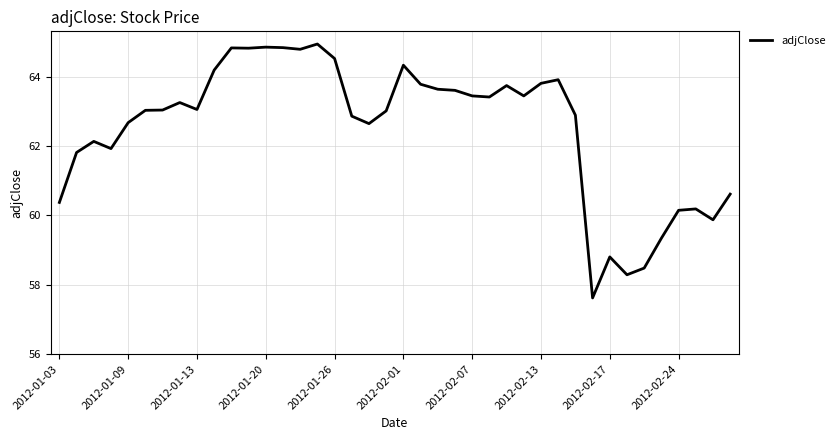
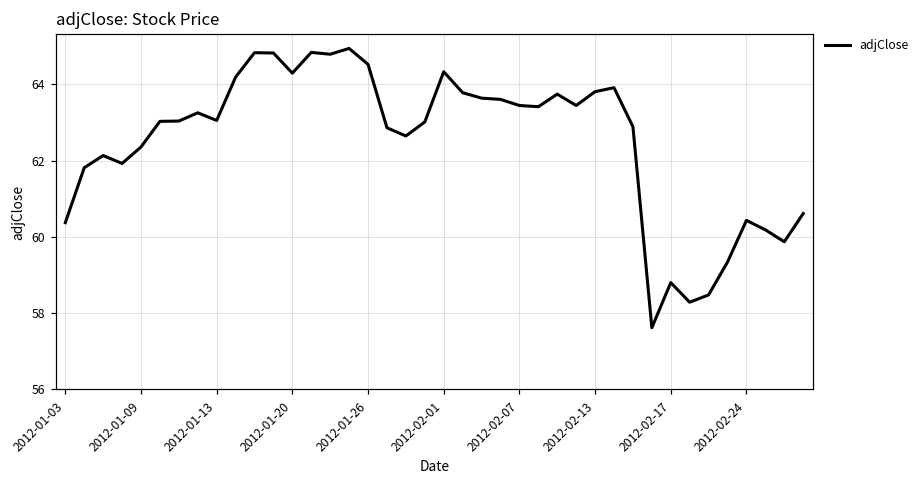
2012-01-09: 62.7 -> 62.4
2012-01-20: 64.9 -> 64.3
2012-02-24: 60.1 -> 60.4
